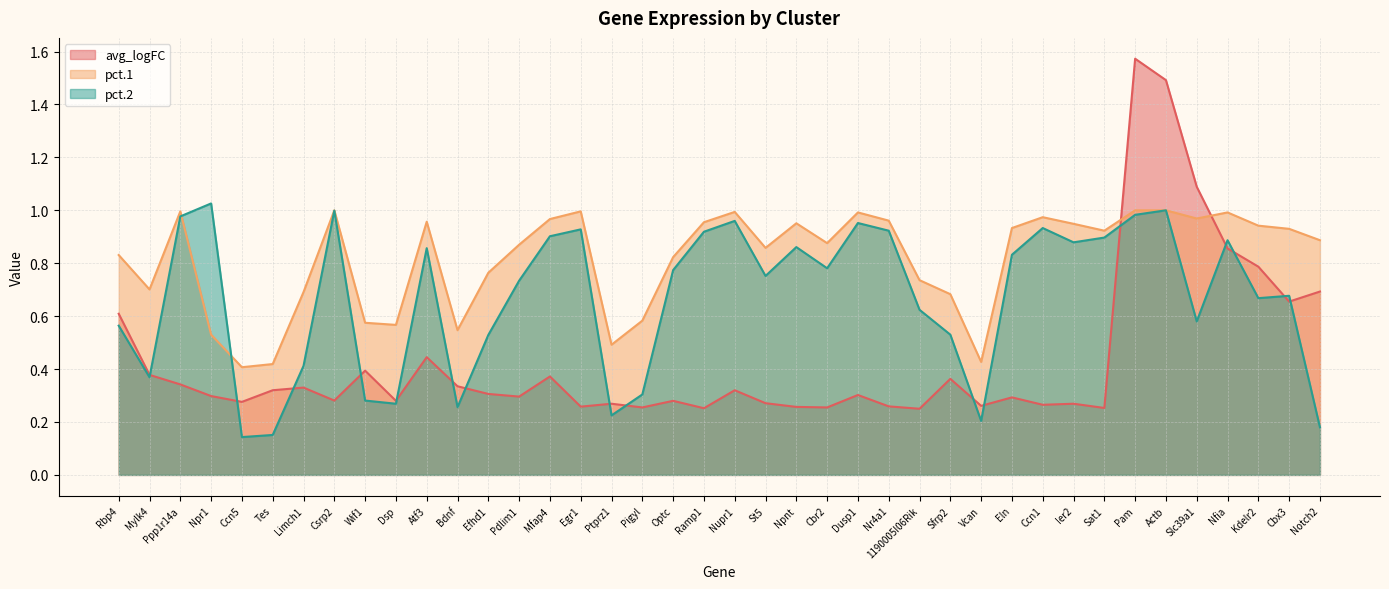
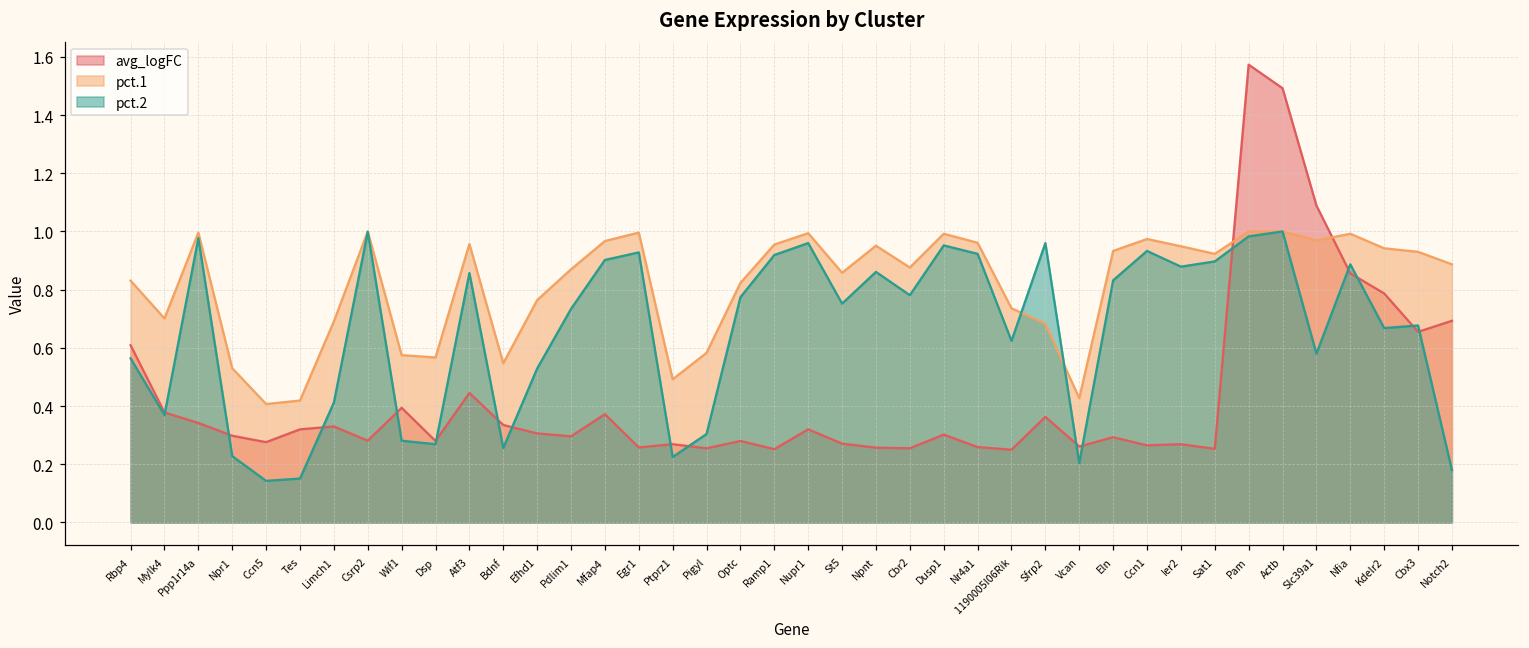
pct.2, Npr1: 1.03 -> 0.23
pct.2, Sfrp2: 0.53 -> 0.96
